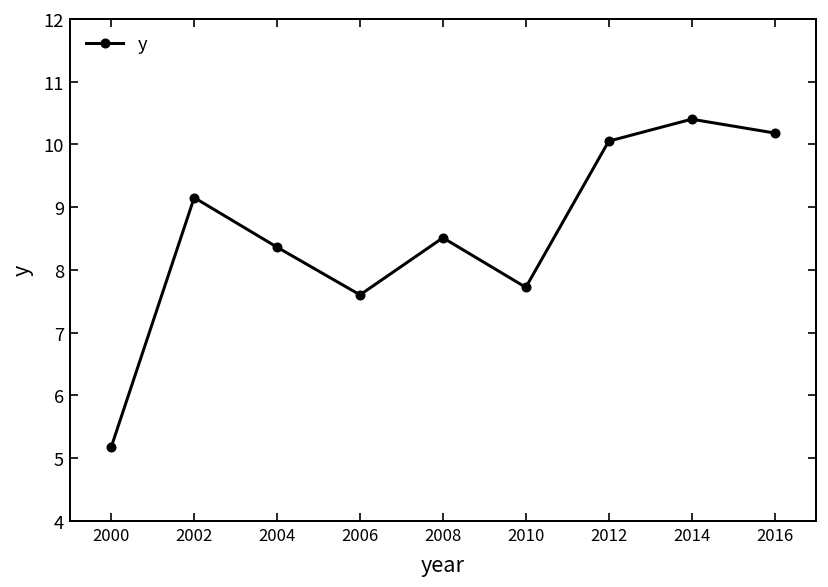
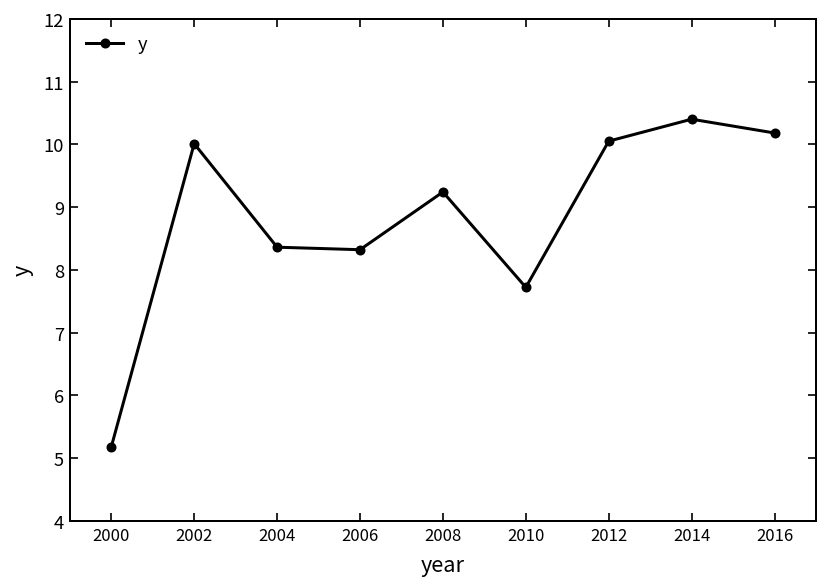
2002: 9.2 -> 10.0
2006: 7.6 -> 8.3
2008: 8.5 -> 9.2
